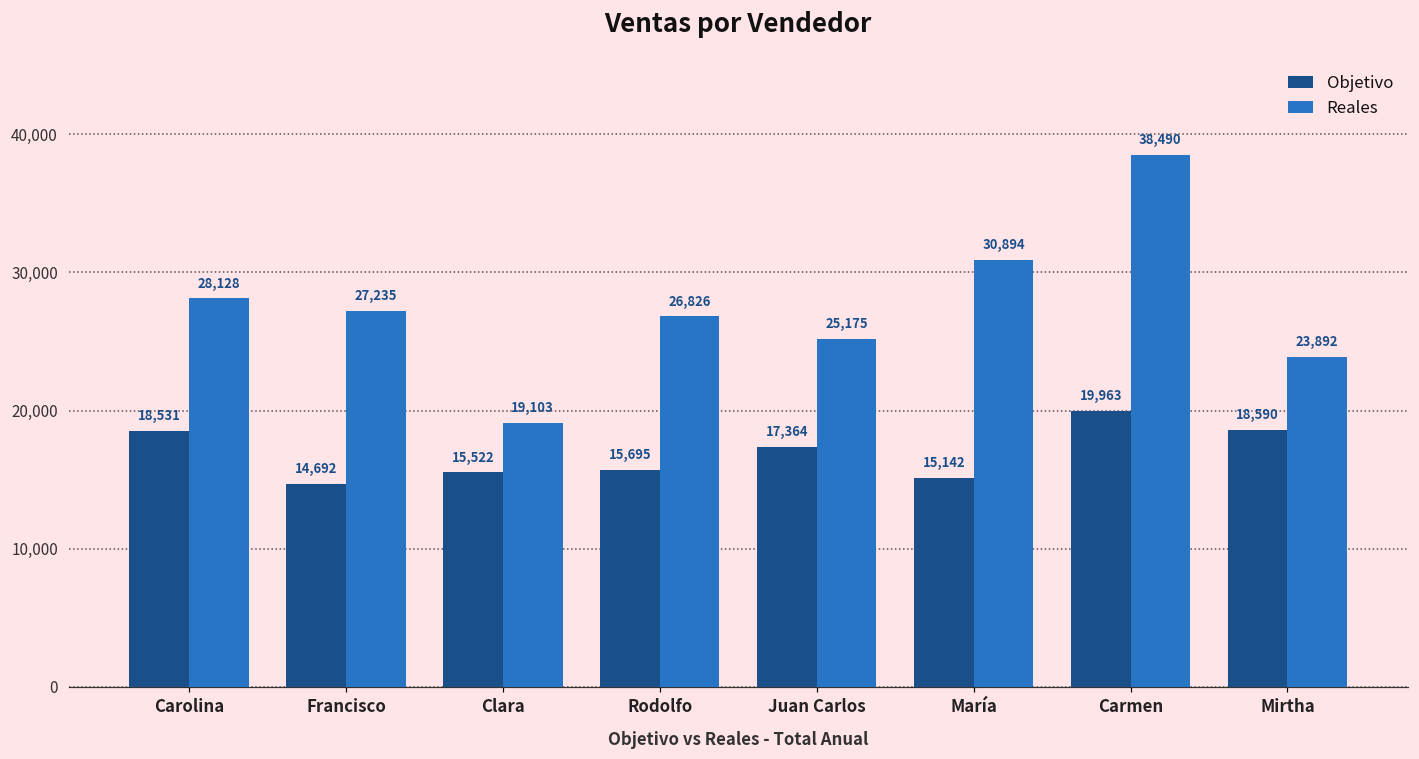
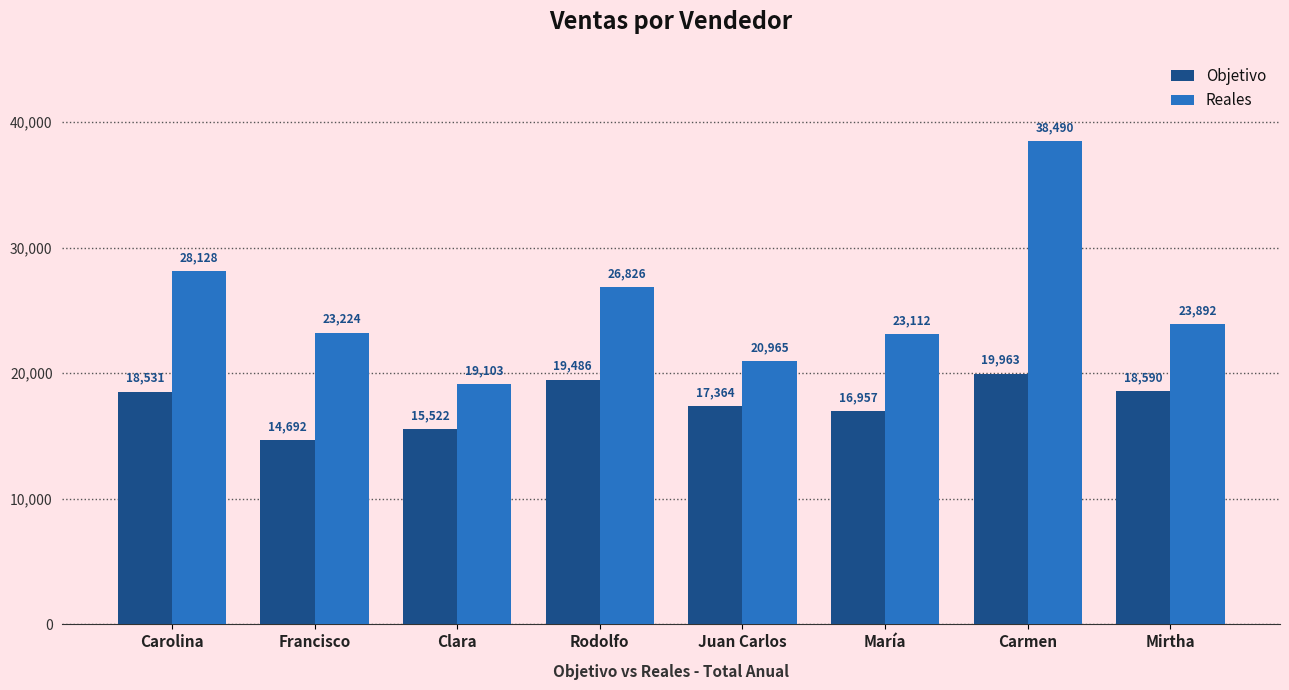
Reales, Francisco: 27,235 -> 23,224
Objetivo, Rodolfo: 15,695 -> 19,486
Reales, Juan Carlos: 25,175 -> 20,965
Objetivo, María: 15,142 -> 16,957
Reales, María: 30,894 -> 23,112
